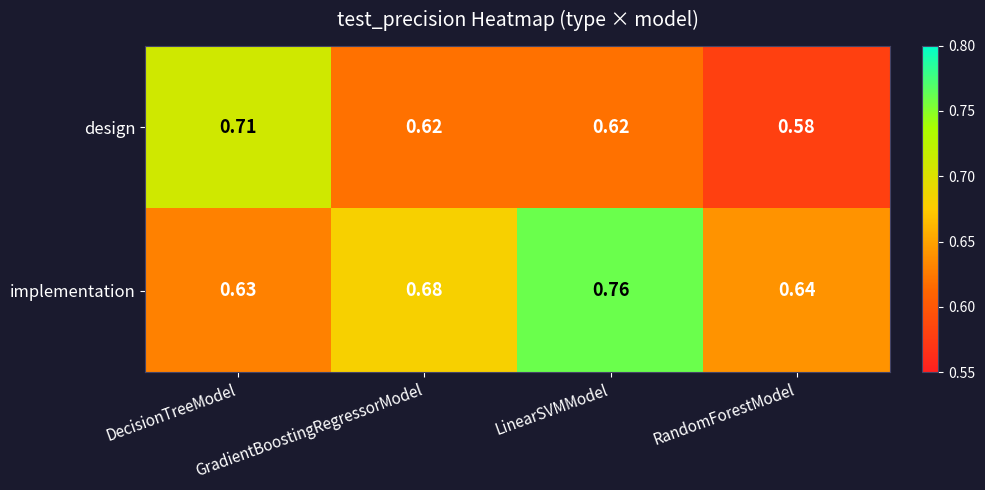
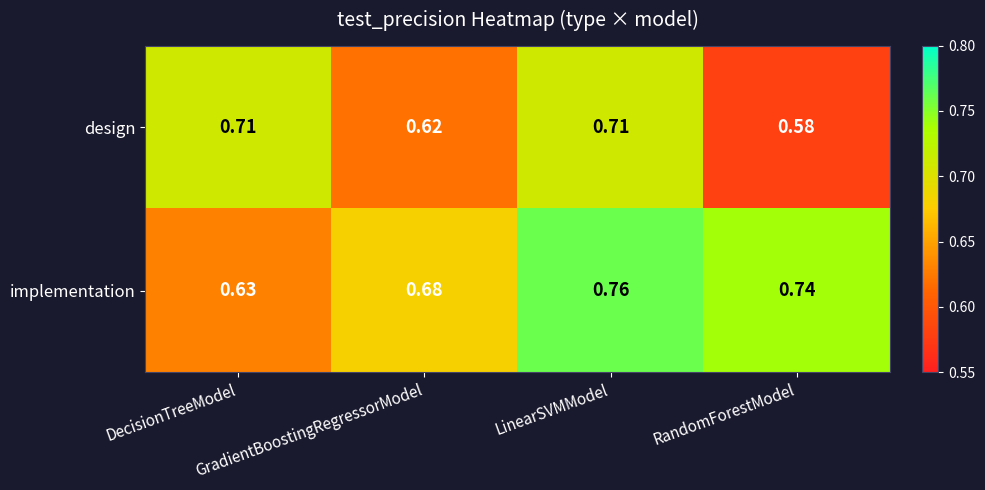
design, LinearSVMModel: 0.62 -> 0.71
implementation, RandomForestModel: 0.64 -> 0.74
